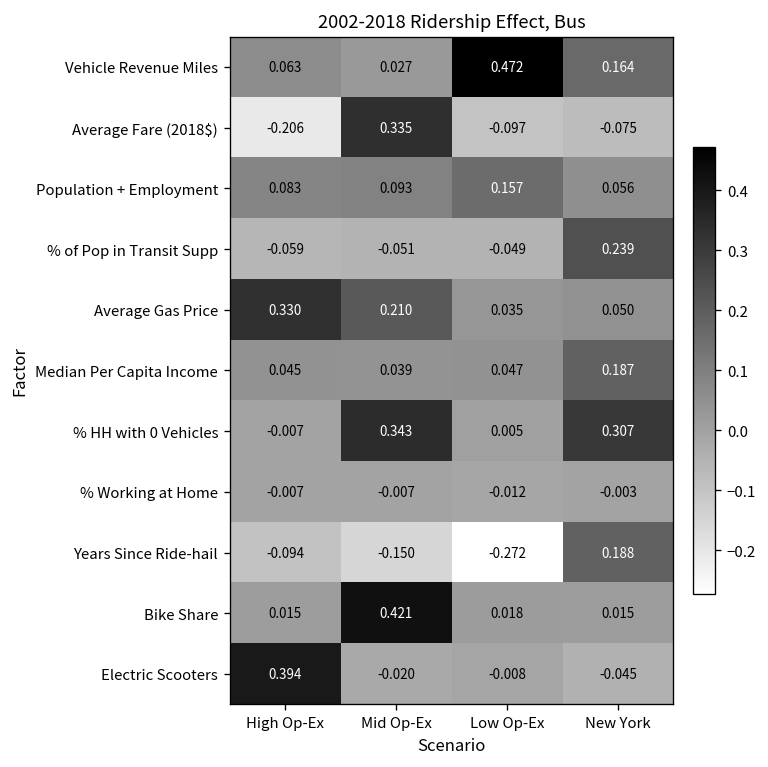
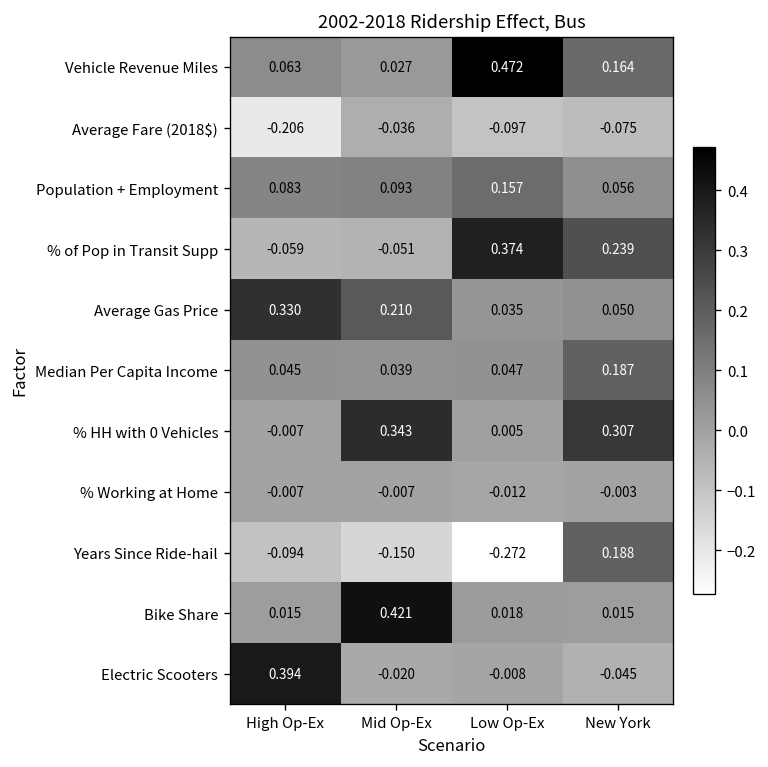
Average Fare (2018$), Mid Op-Ex: 0.335 -> -0.036
% of Pop in Transit Supp, Low Op-Ex: -0.049 -> 0.374
